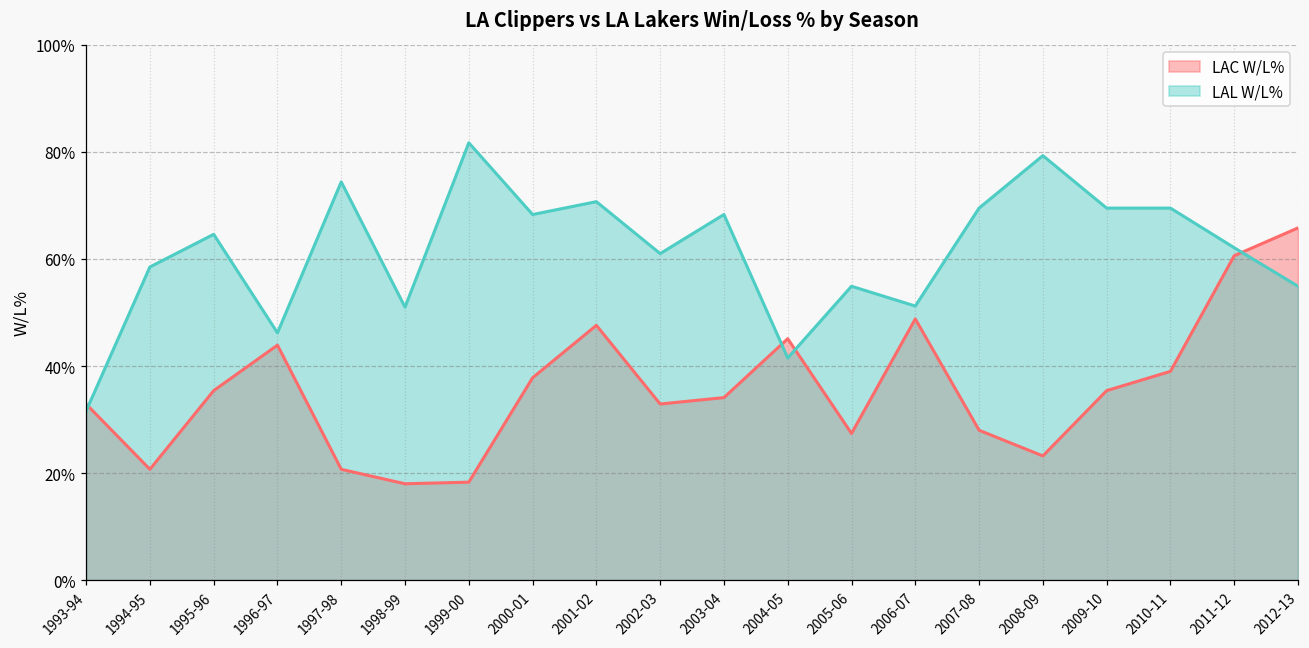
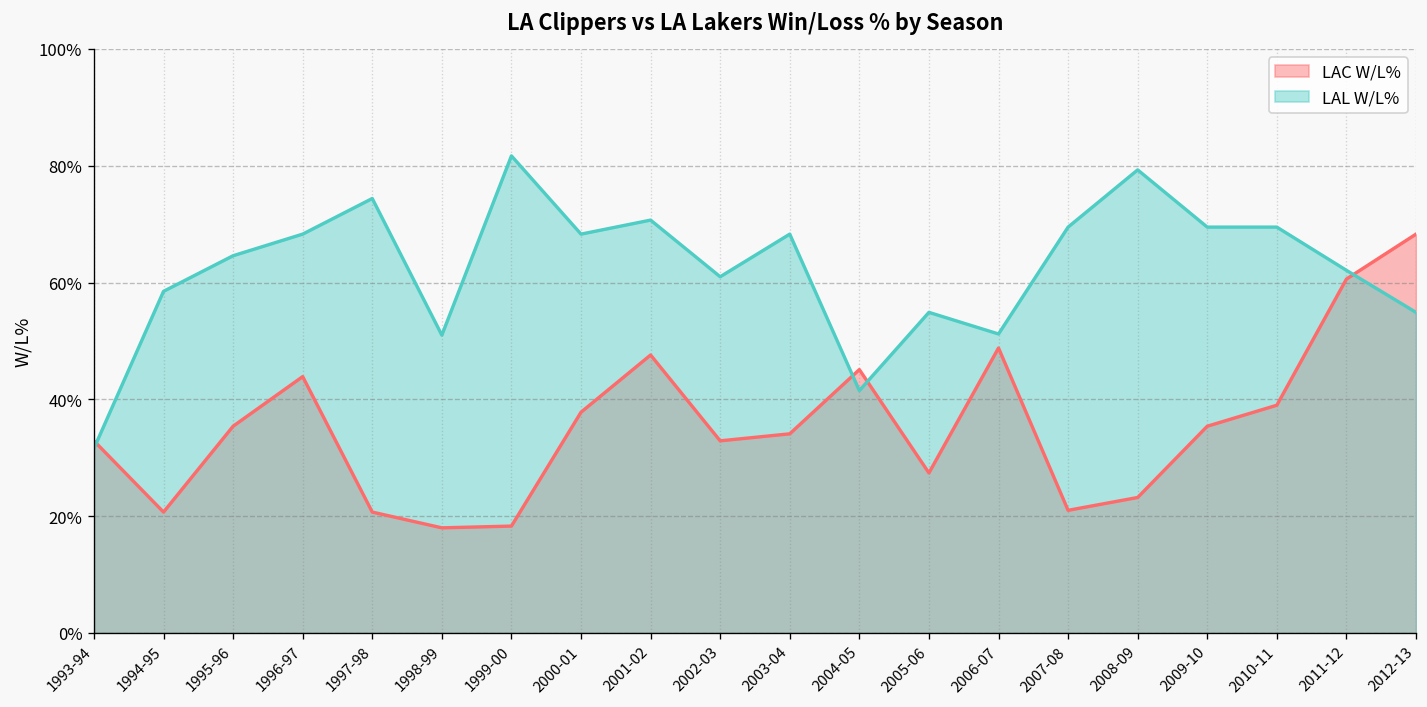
LAL W/L%, 1996-97: 46% -> 68%
LAC W/L%, 2007-08: 28% -> 21%
LAC W/L%, 2012-13: 66% -> 68%
